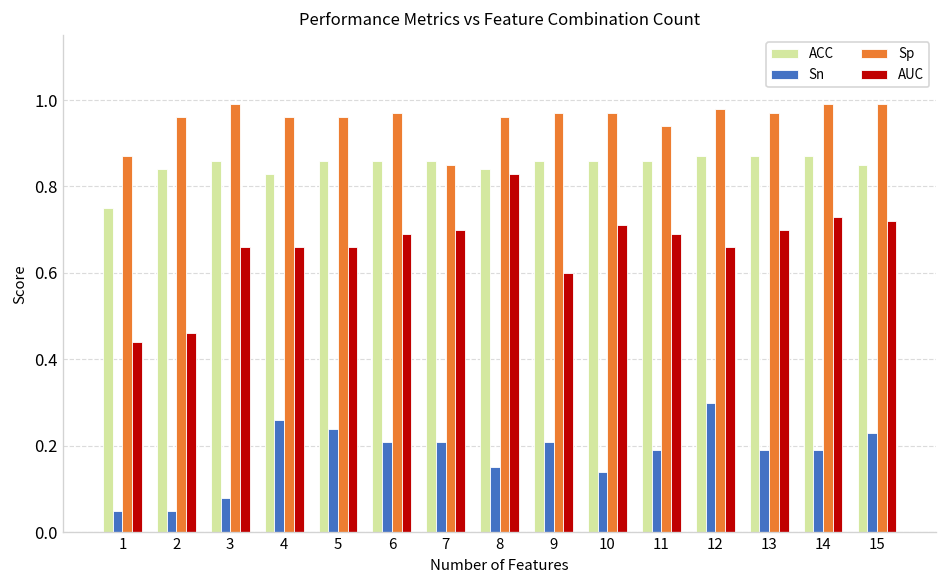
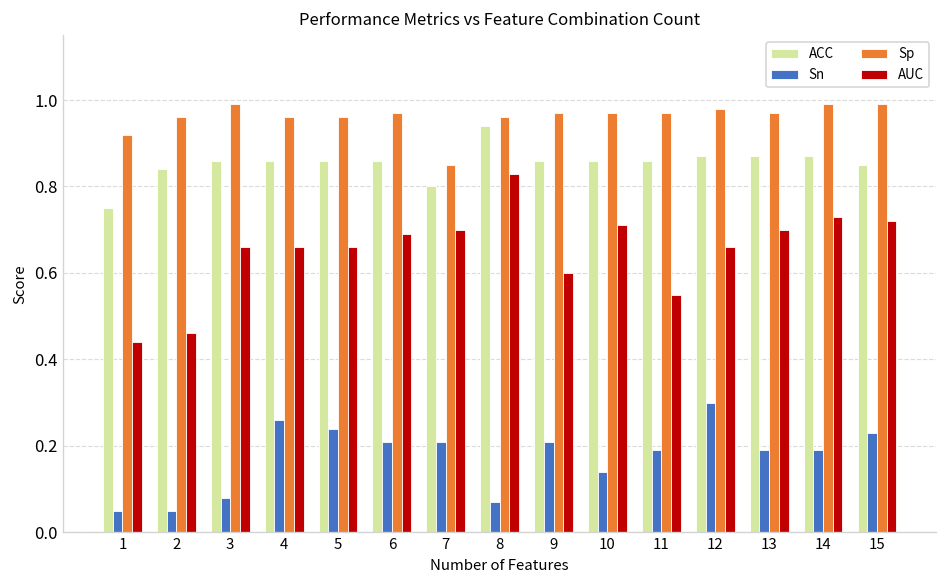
Sp, 1: 0.87 -> 0.92
ACC, 4: 0.83 -> 0.86
ACC, 7: 0.86 -> 0.80
ACC, 8: 0.84 -> 0.94
Sn, 8: 0.15 -> 0.07
Sp, 11: 0.94 -> 0.97
AUC, 11: 0.69 -> 0.55
